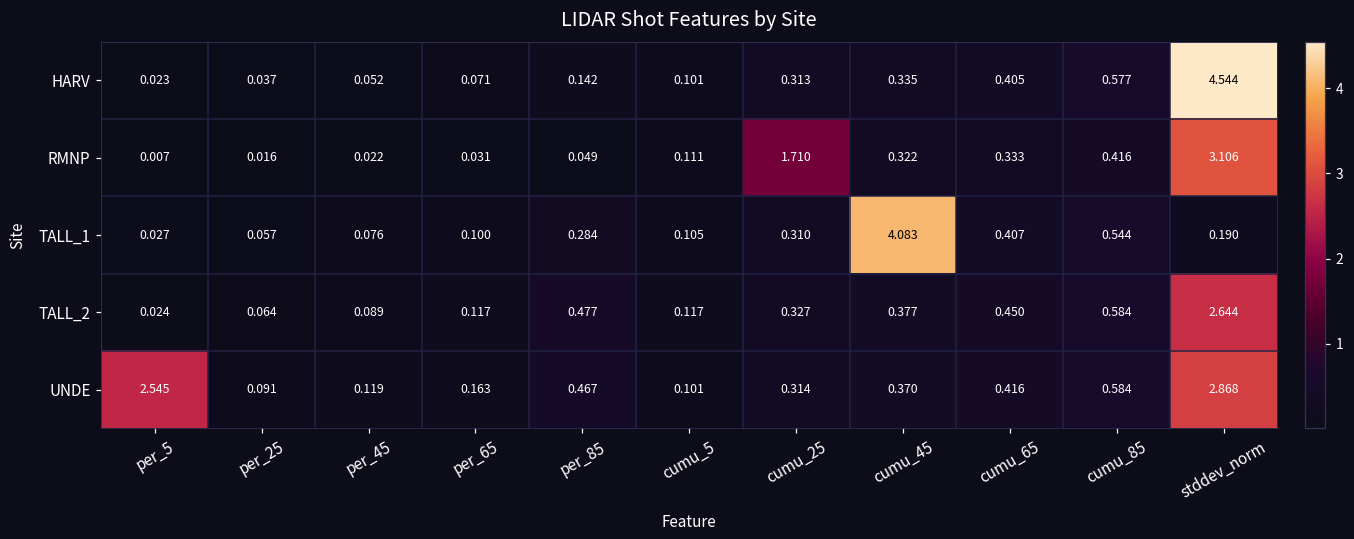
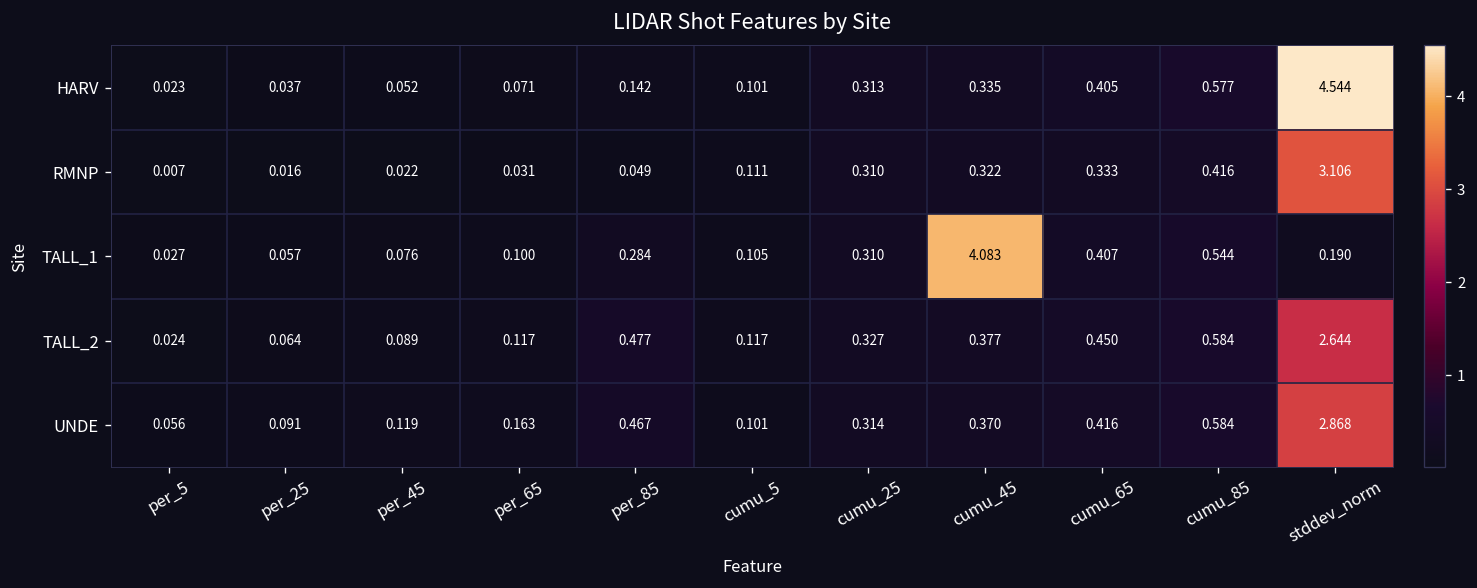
RMNP, cumu_25: 1.710 -> 0.310
UNDE, per_5: 2.545 -> 0.056
